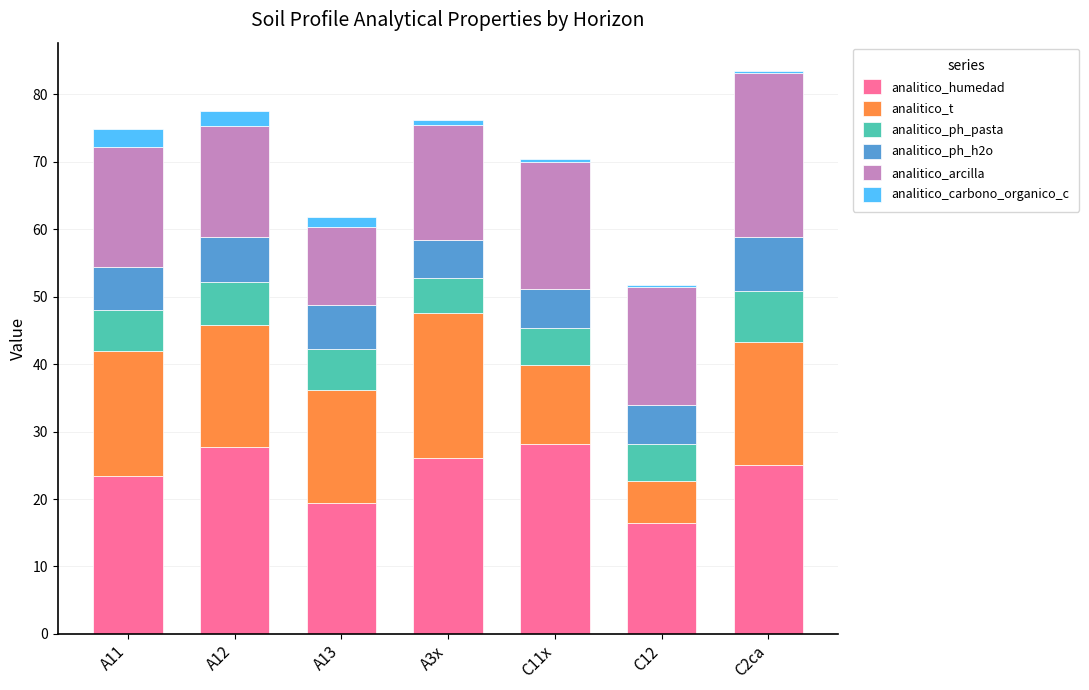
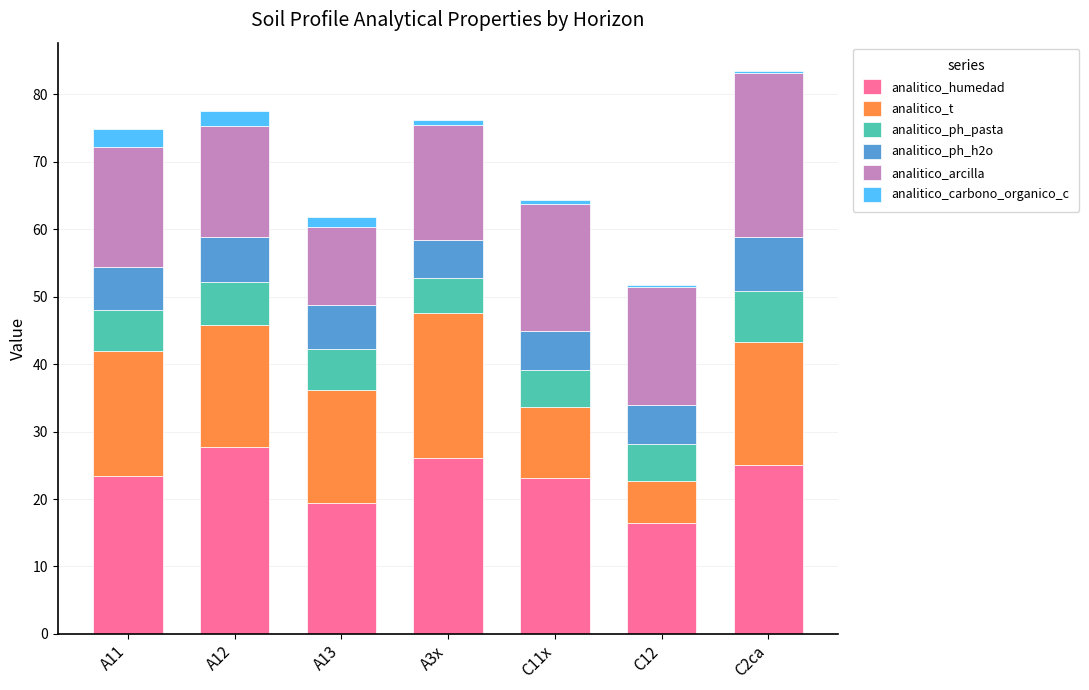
analitico_humedad, C11x: 28 -> 23
analitico_t, C11x: 12 -> 11
